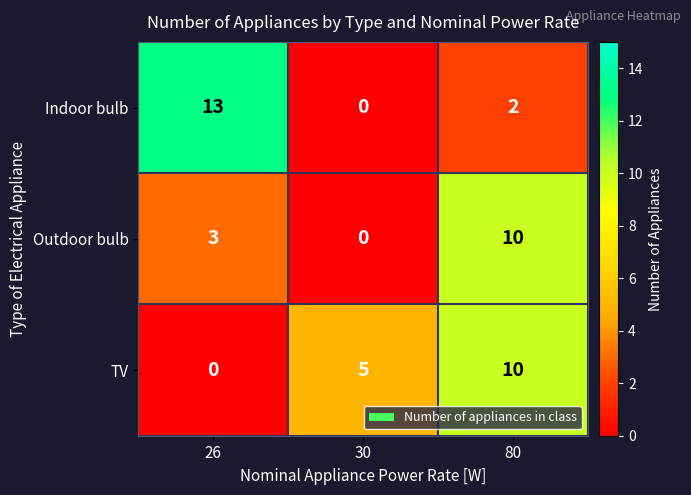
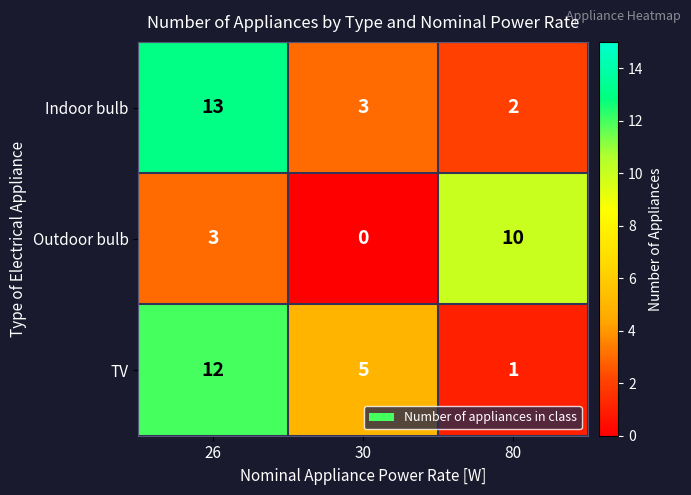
Indoor bulb, 30: 0 -> 3
TV, 26: 0 -> 12
TV, 80: 10 -> 1
